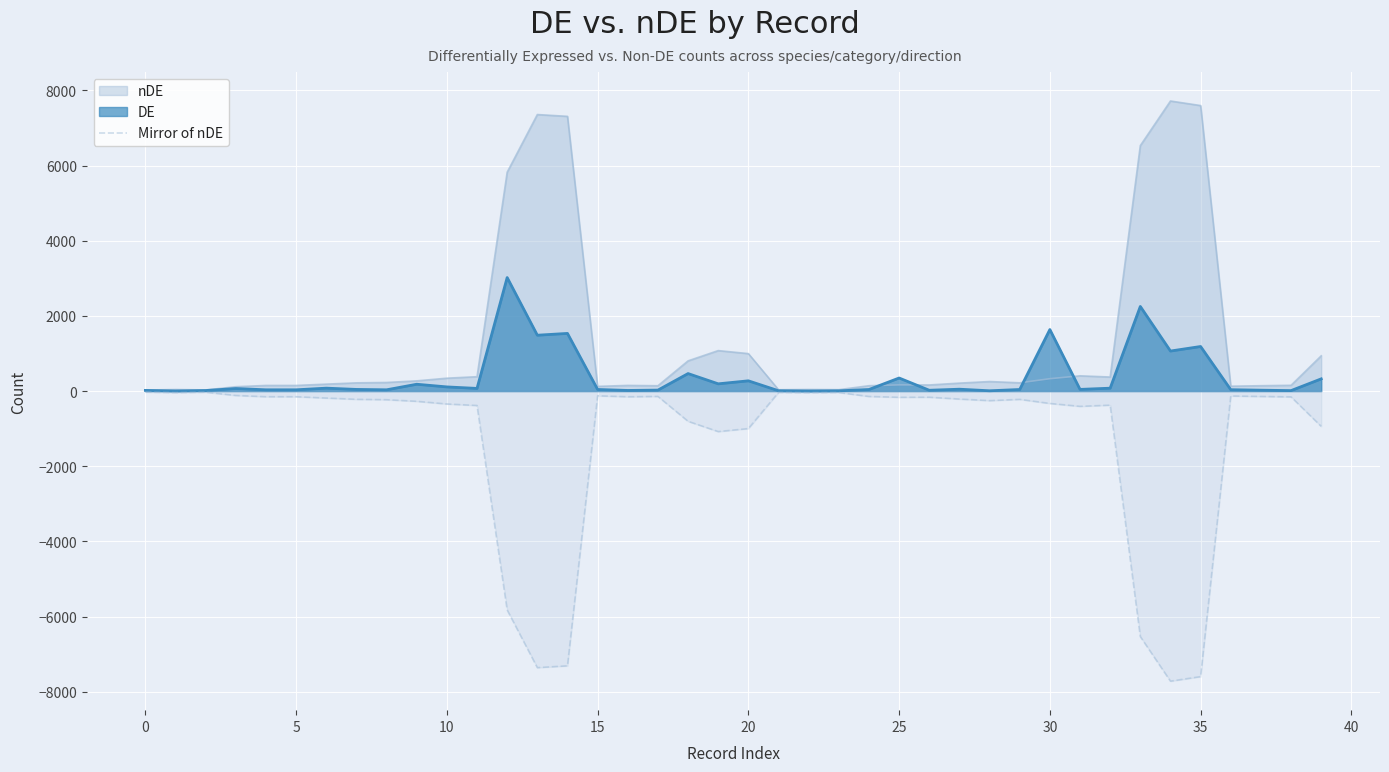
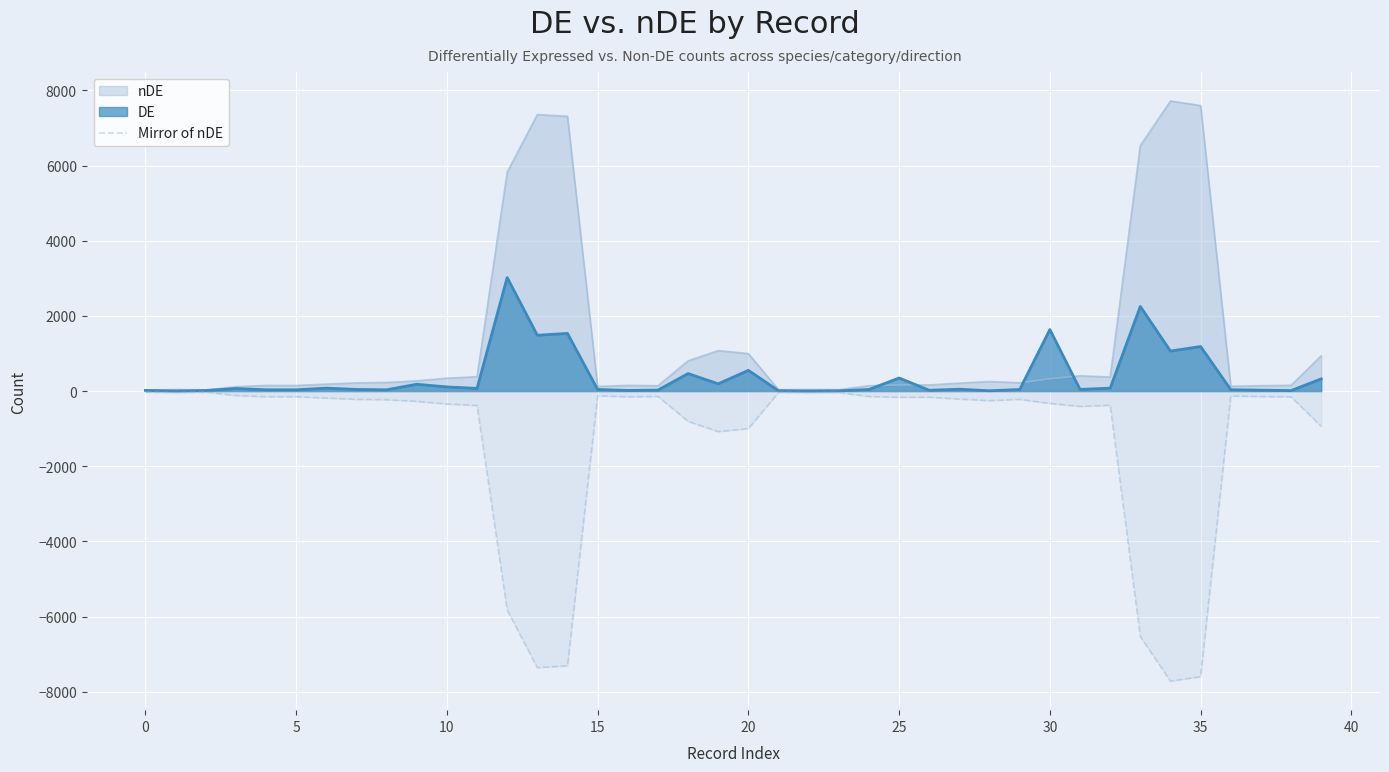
DE, 20: 300 -> 600
